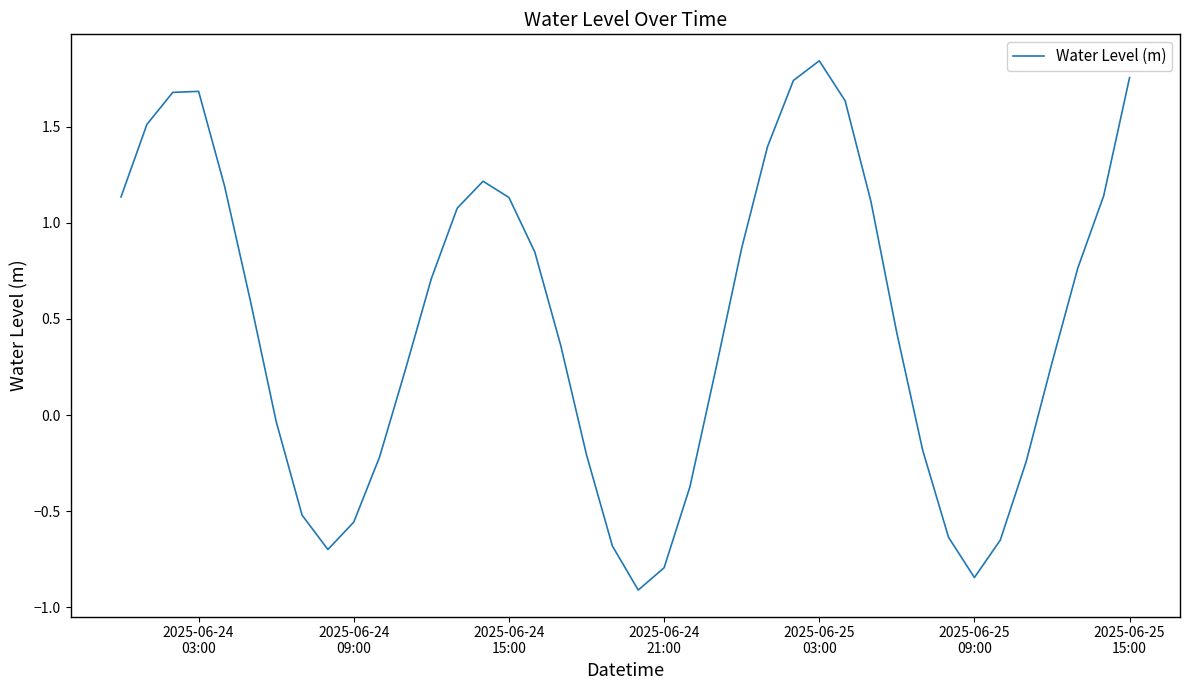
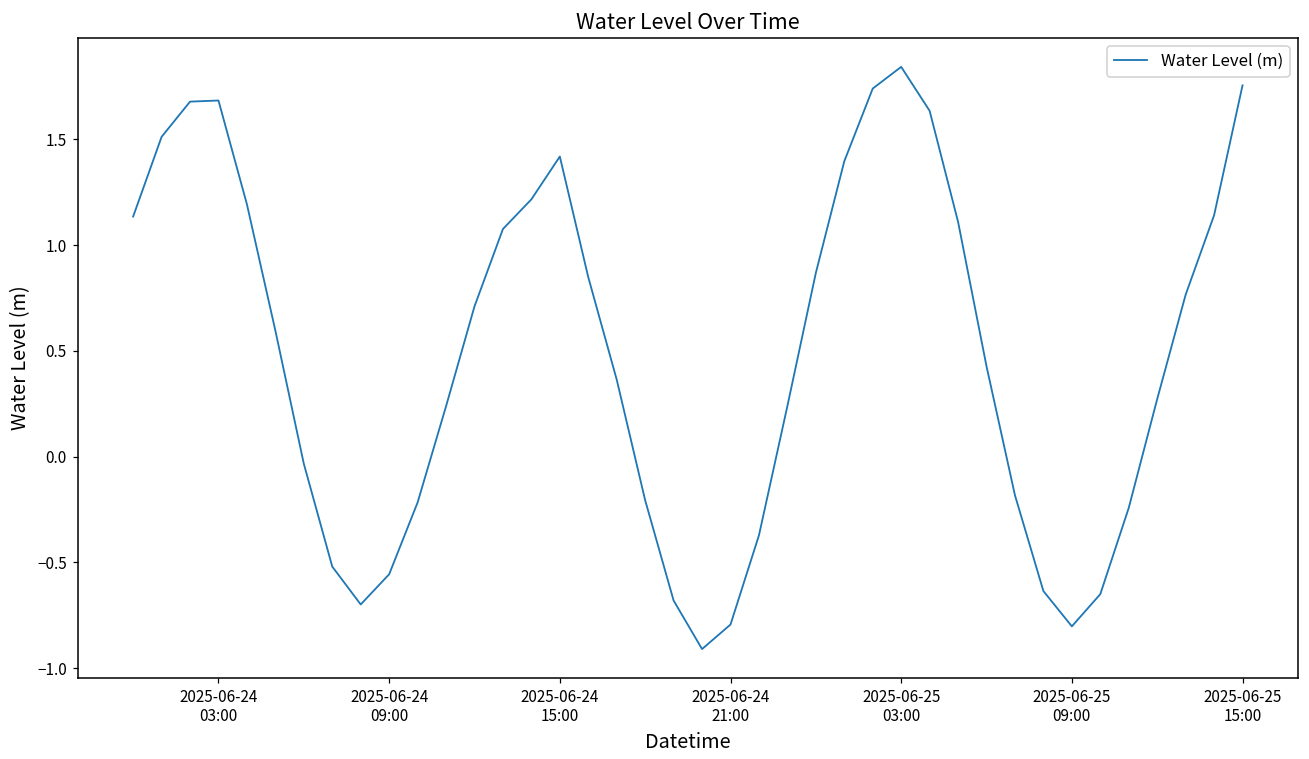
2025-06-24 15:00: 1.13 -> 1.42
2025-06-25 09:00: -0.85 -> -0.80
